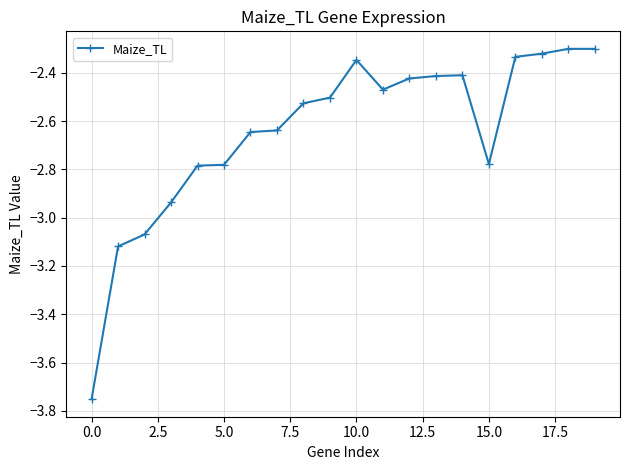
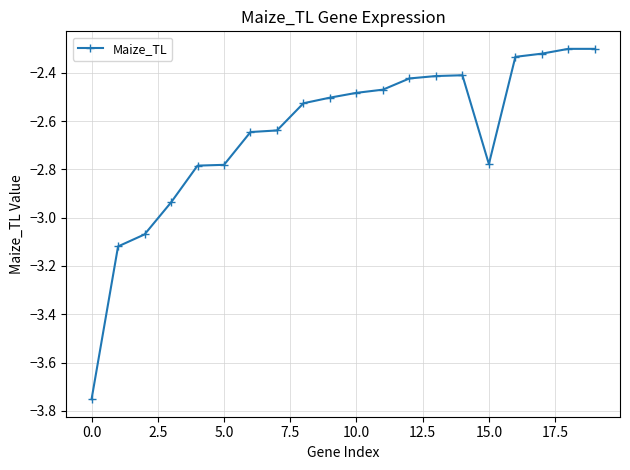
10.0: -2.35 -> -2.48
